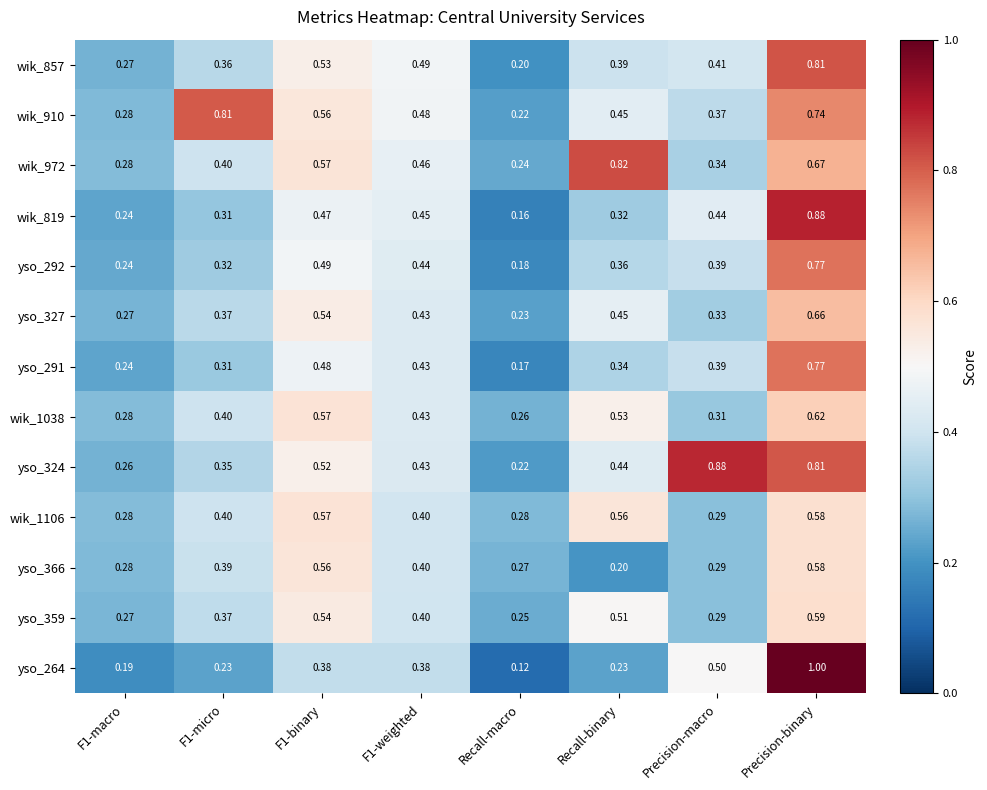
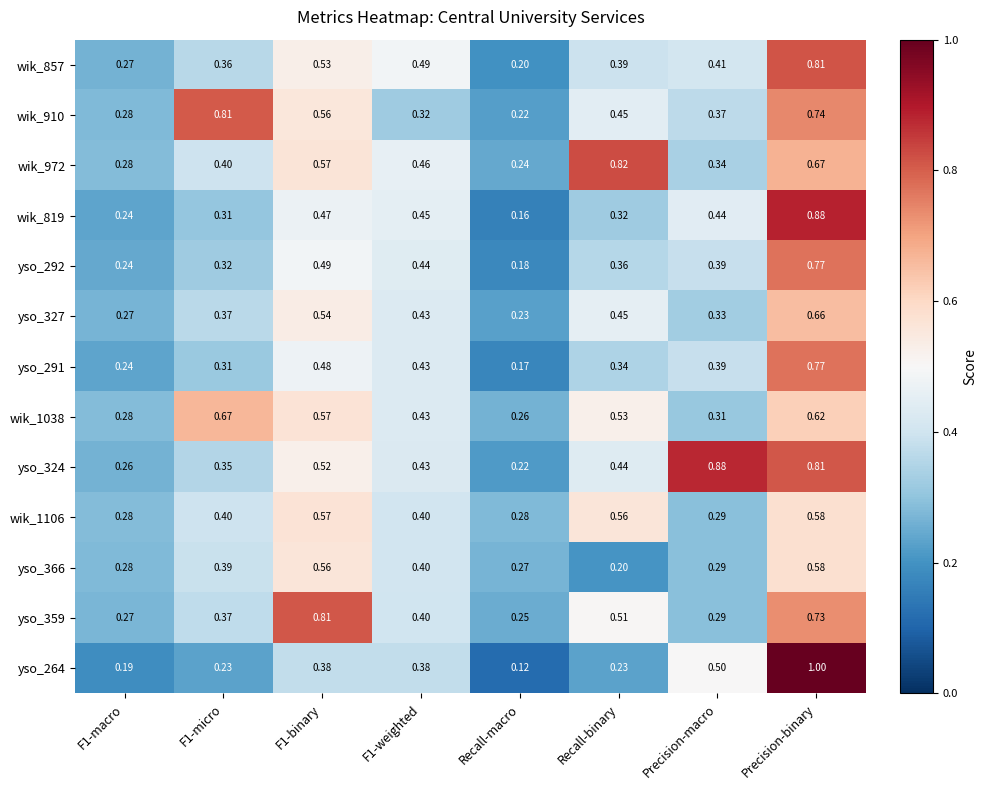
wik_910, F1-weighted: 0.48 -> 0.32
wik_1038, F1-micro: 0.40 -> 0.67
yso_359, F1-binary: 0.54 -> 0.81
yso_359, Precision-binary: 0.59 -> 0.73
